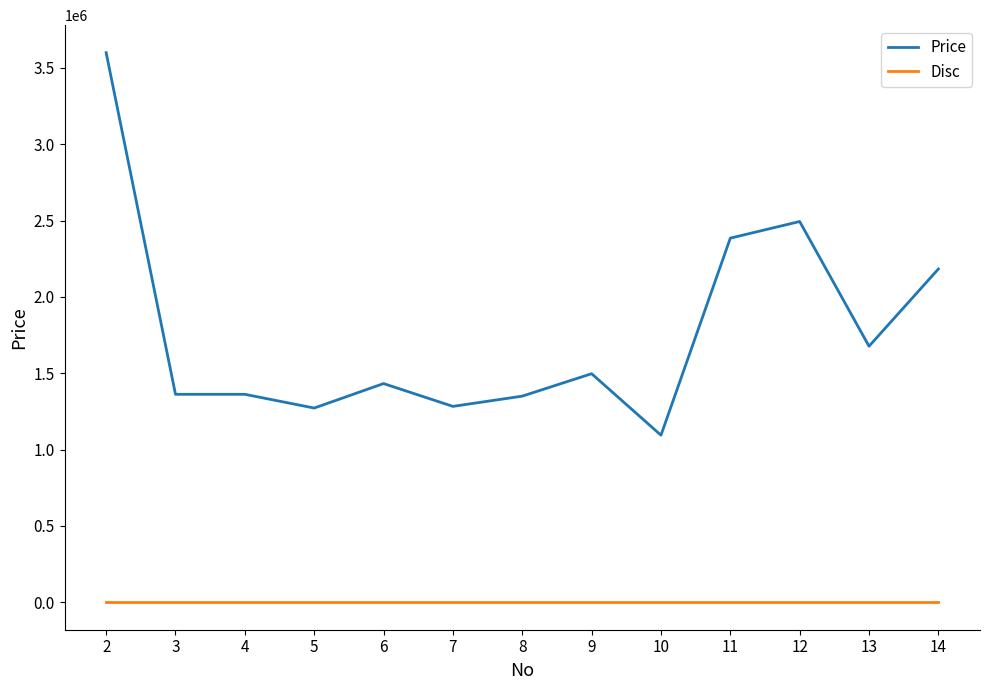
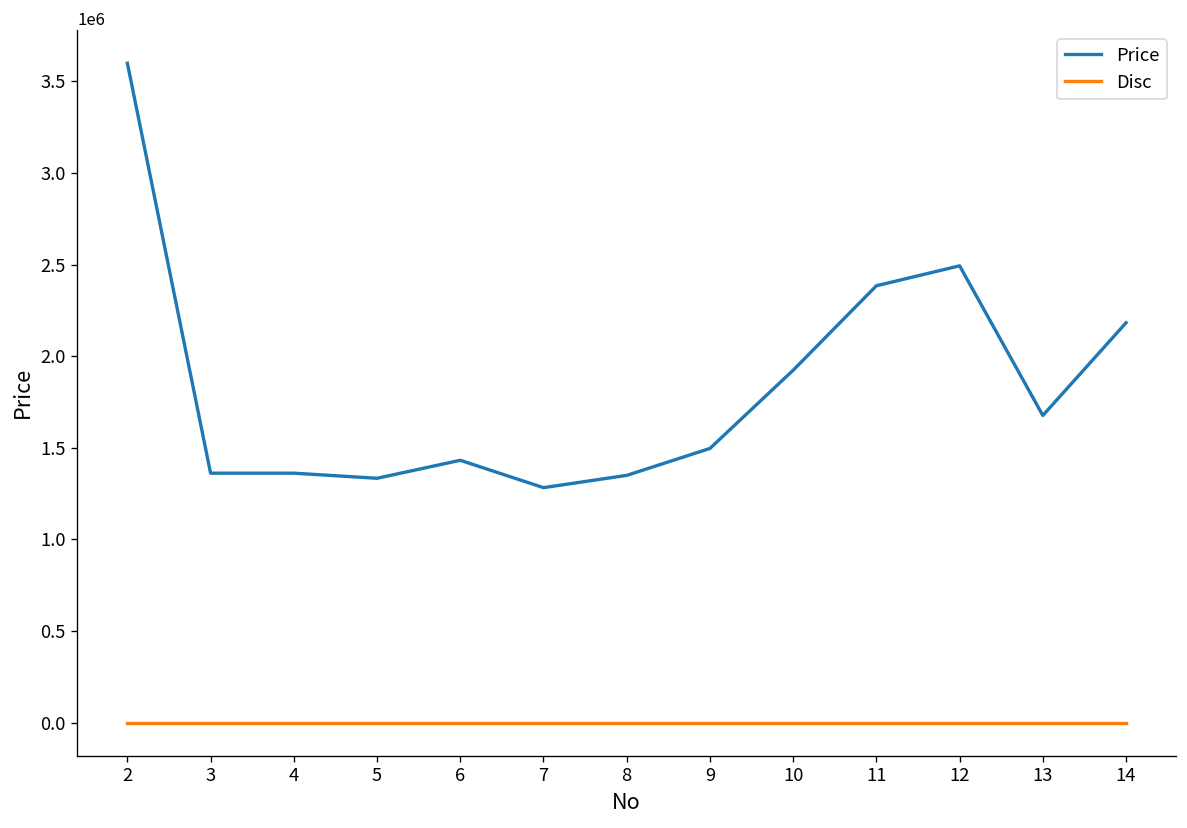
Price, 5: 1270000 -> 1330000
Price, 10: 1090000 -> 1920000
